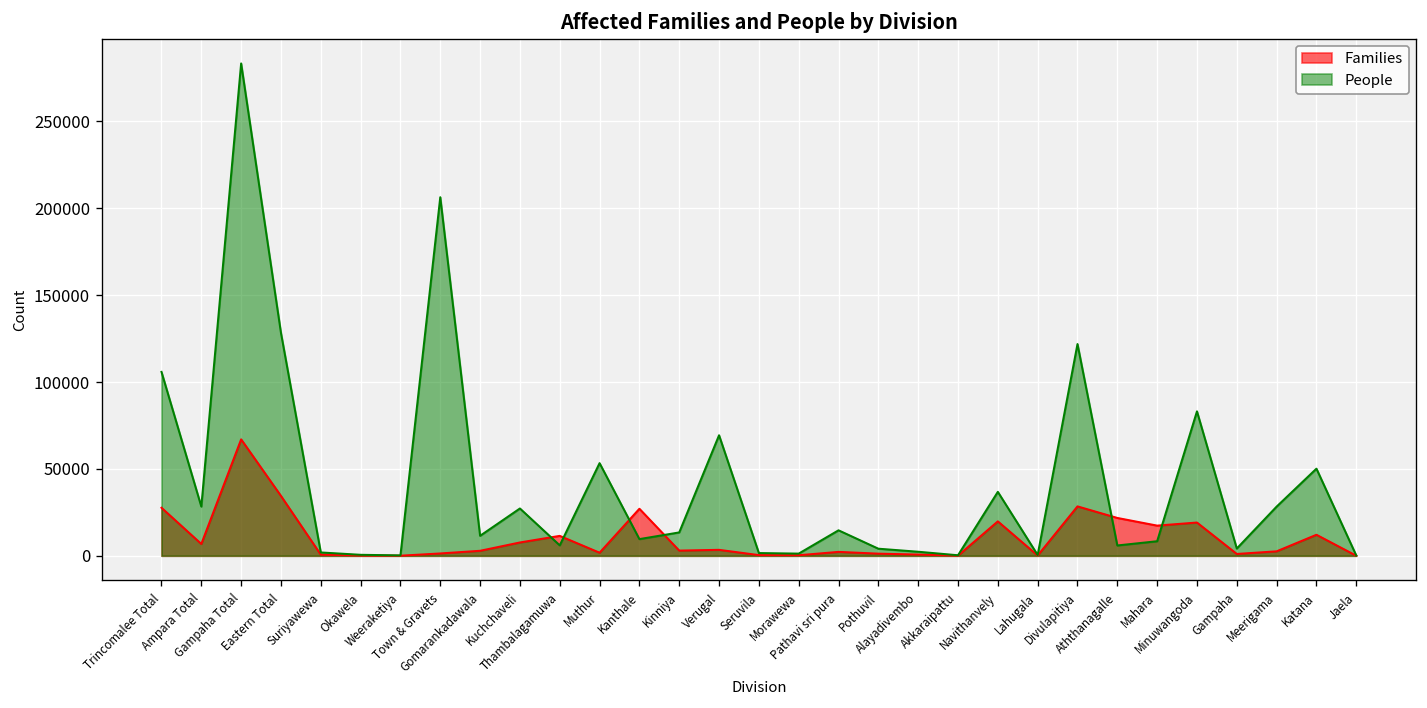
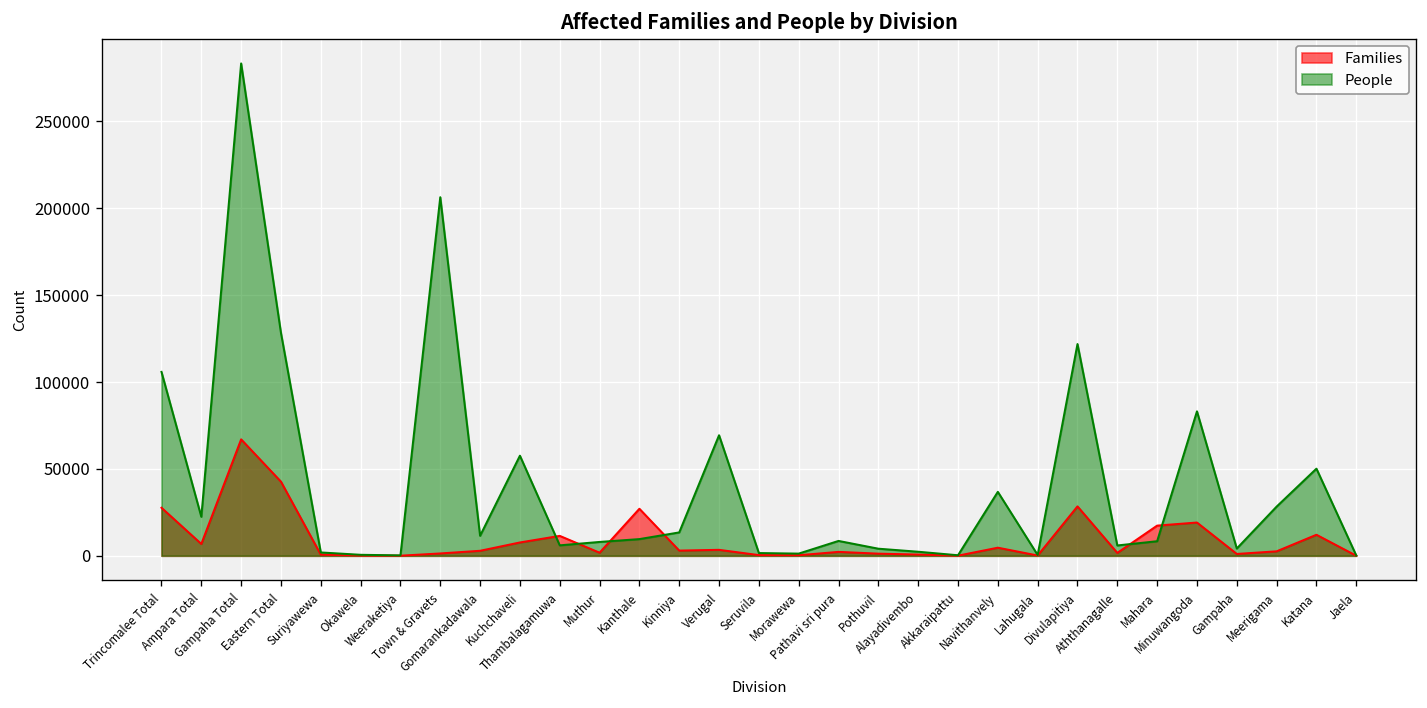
People, Ampara Total: 28000 -> 22000
Families, Eastern Total: 34000 -> 43000
People, Kuchchaveli: 27000 -> 58000
People, Muthur: 53000 -> 8000
People, Pathavi sri pura: 15000 -> 9000
Families, Navithanvely: 20000 -> 5000
Families, Aththanagalle: 22000 -> 2000
